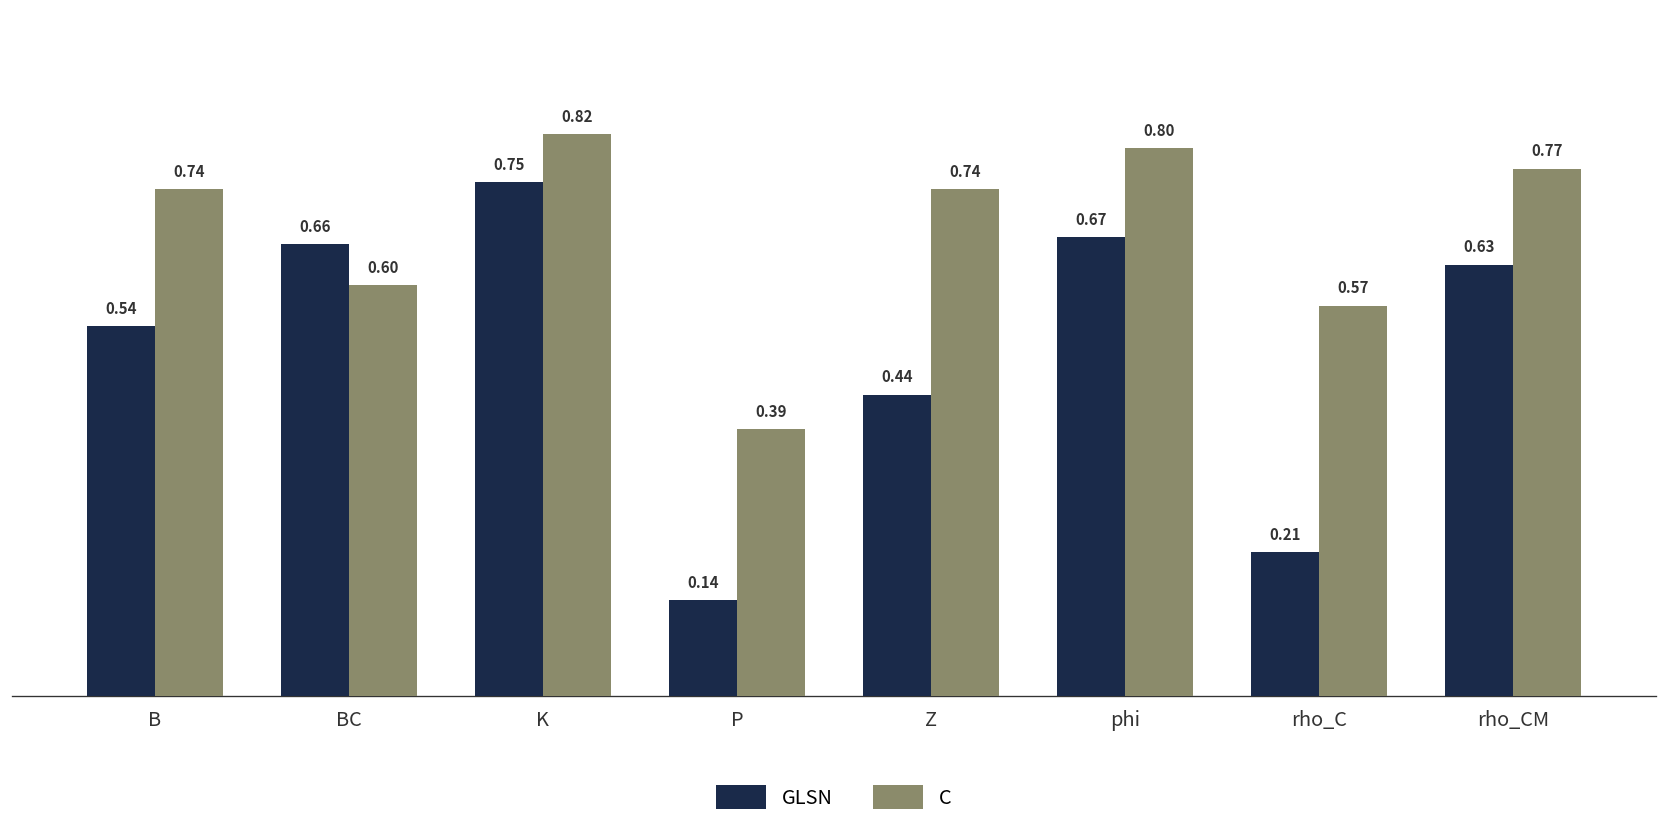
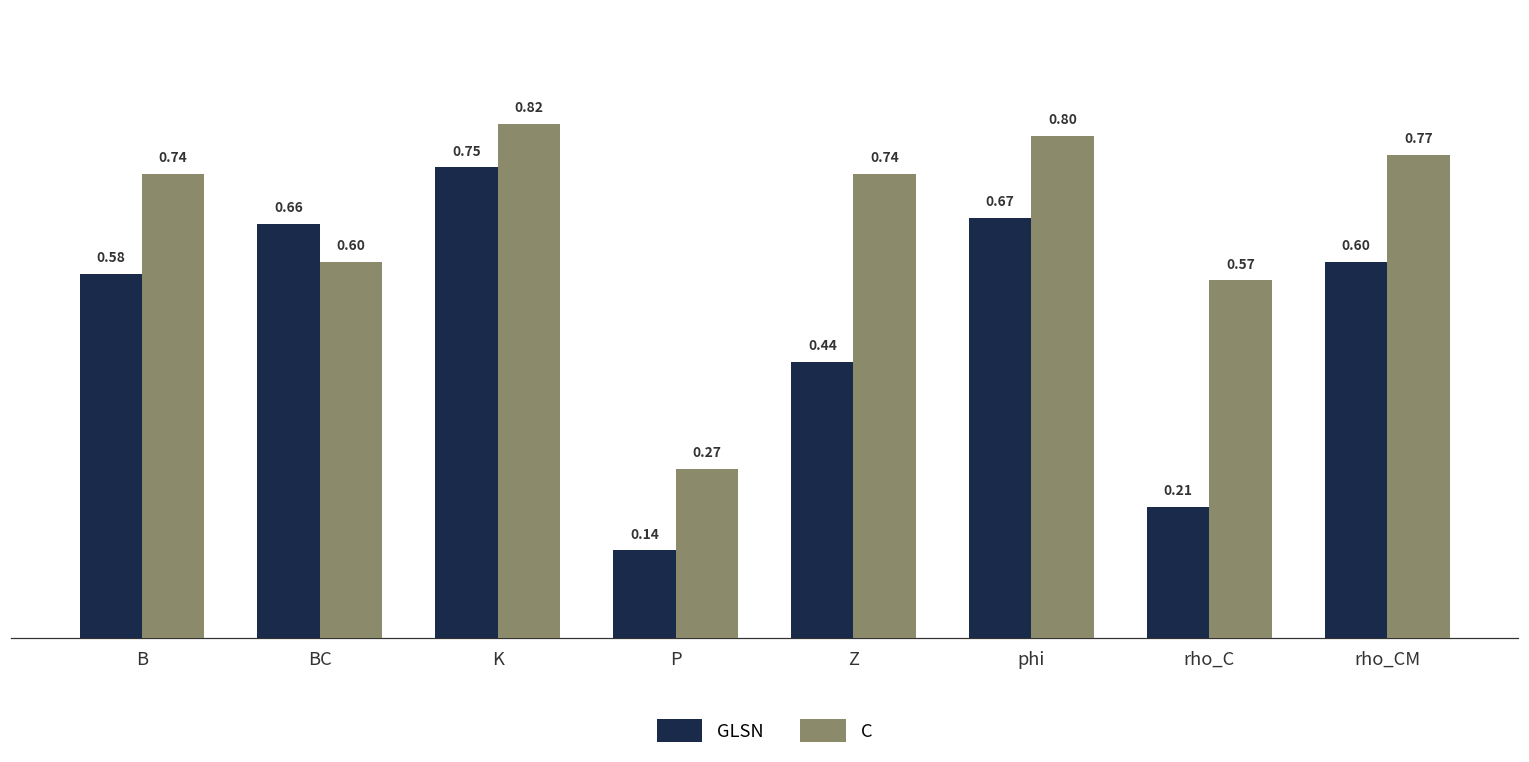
GLSN, B: 0.54 -> 0.58
C, P: 0.39 -> 0.27
GLSN, rho_CM: 0.63 -> 0.60
